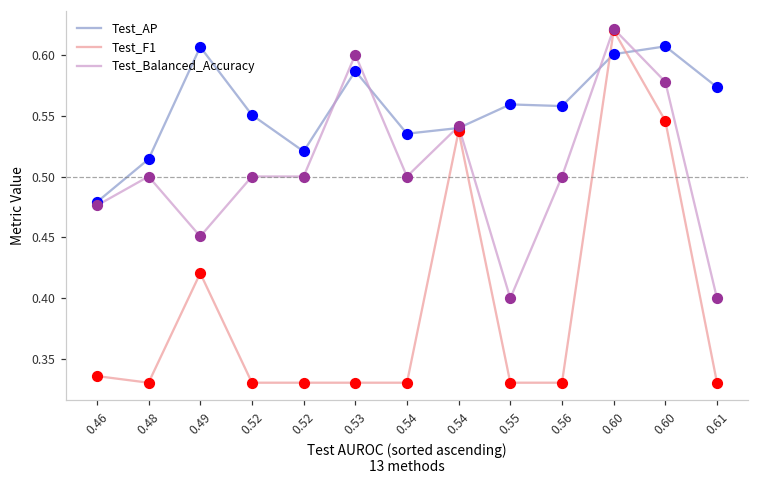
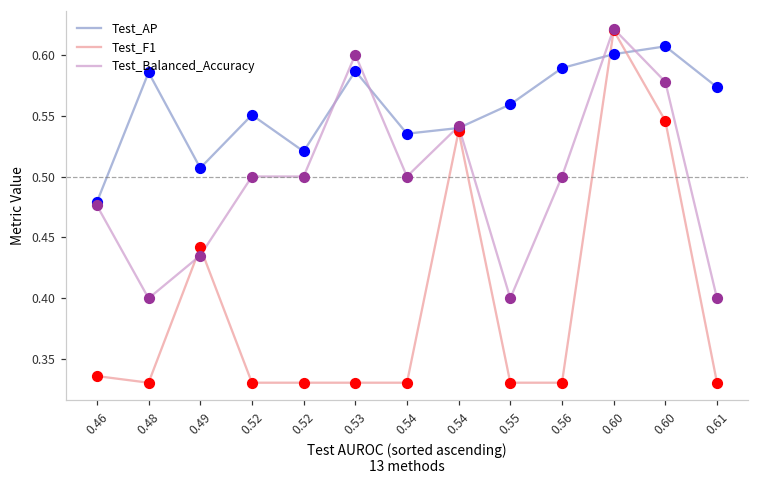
Test_AP, 0.48: 0.514 -> 0.585
Test_Balanced_Accuracy, 0.48: 0.5 -> 0.4
Test_AP, 0.49: 0.606 -> 0.507
Test_F1, 0.49: 0.421 -> 0.442
Test_Balanced_Accuracy, 0.49: 0.451 -> 0.435
Test_AP, 0.56: 0.558 -> 0.589
